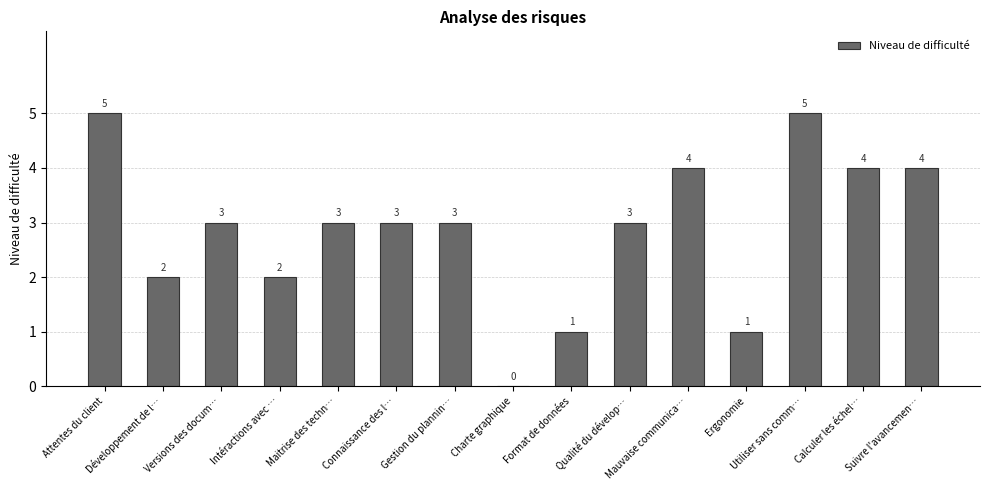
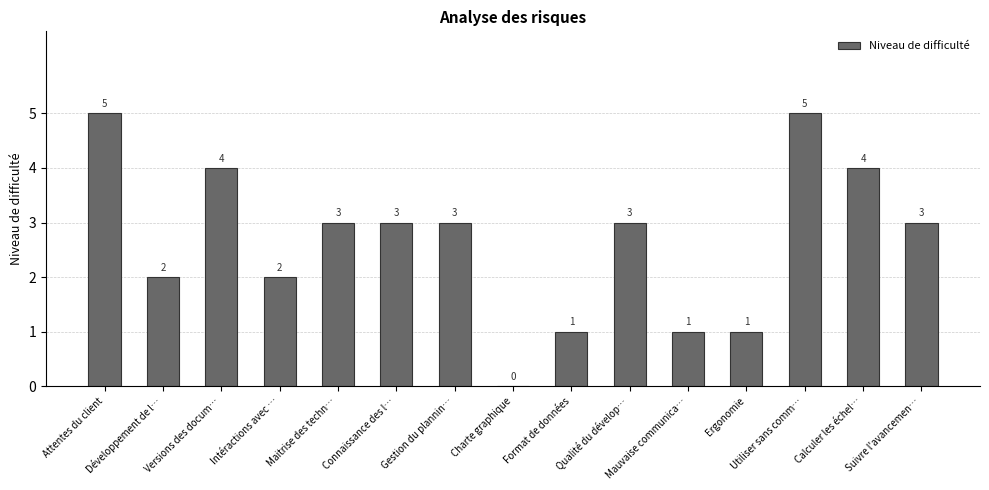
Versions des docum…: 3 -> 4
Mauvaise communica…: 4 -> 1
Suivre l'avancemen…: 4 -> 3
